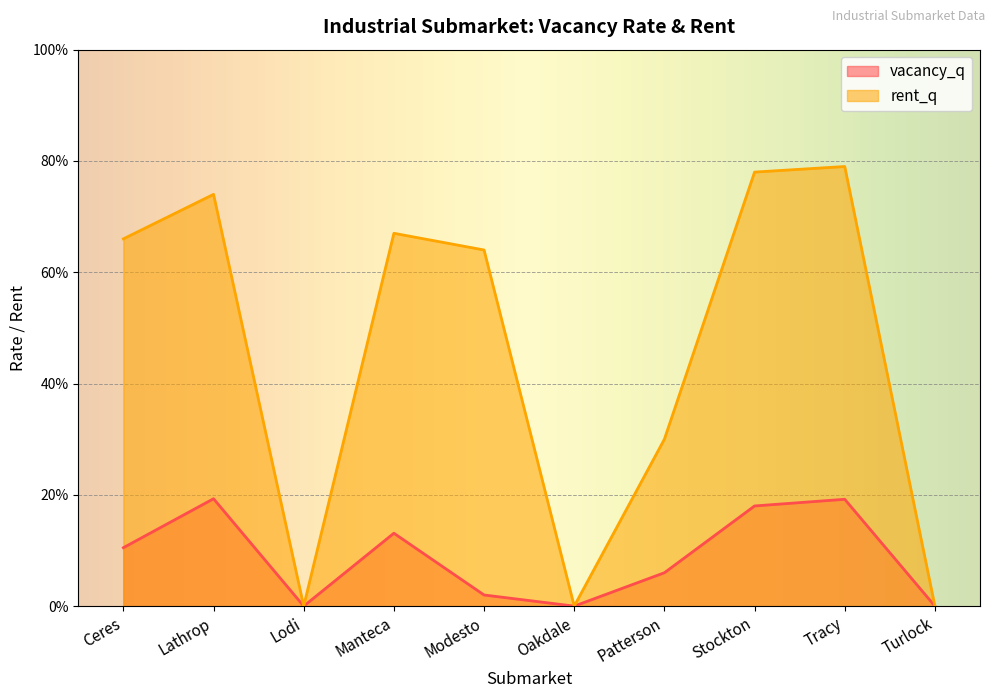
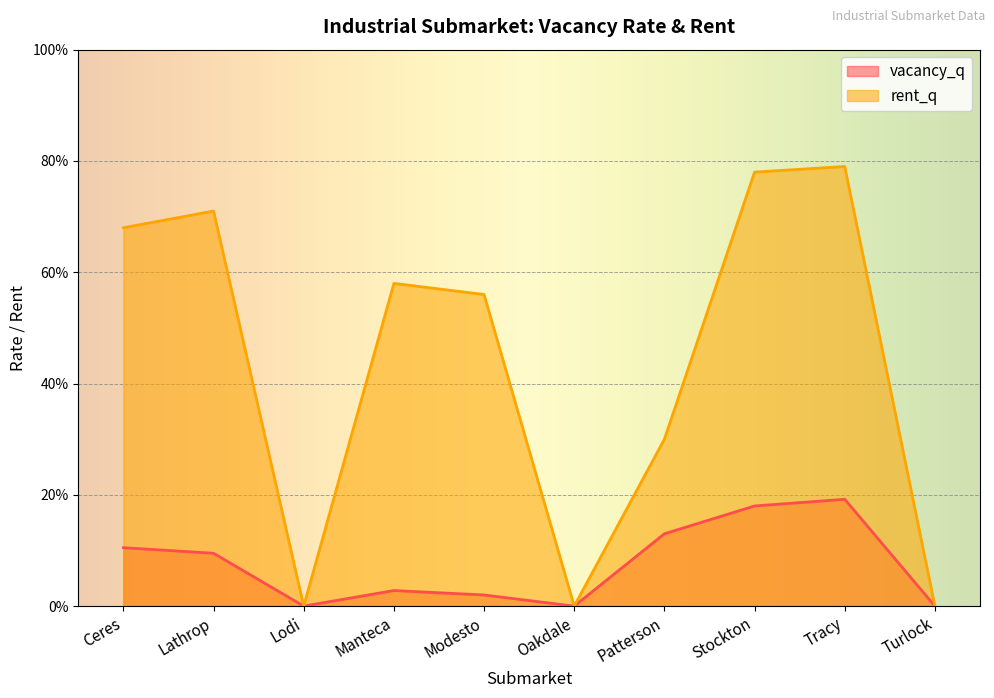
rent_q, Ceres: 66% -> 68%
vacancy_q, Lathrop: 19% -> 10%
rent_q, Lathrop: 74% -> 71%
vacancy_q, Manteca: 13% -> 3%
rent_q, Manteca: 67% -> 58%
rent_q, Modesto: 64% -> 56%
vacancy_q, Patterson: 6% -> 13%
